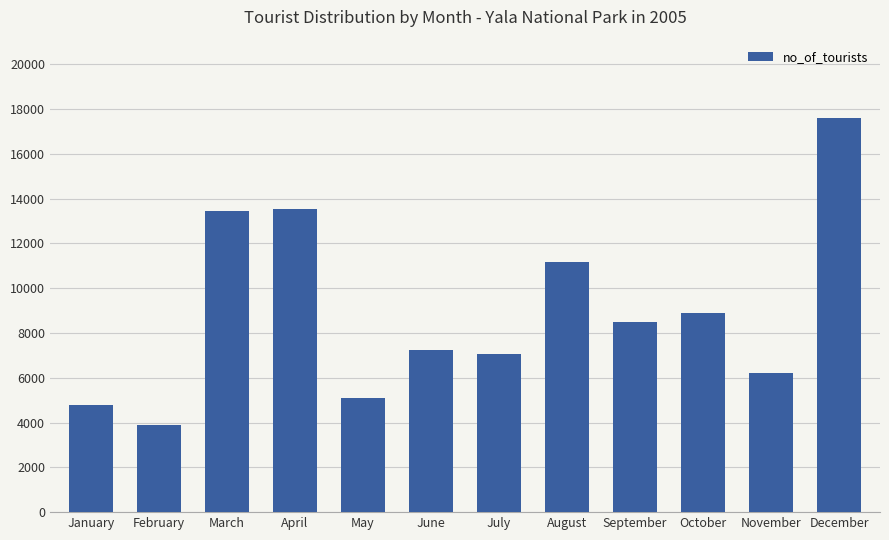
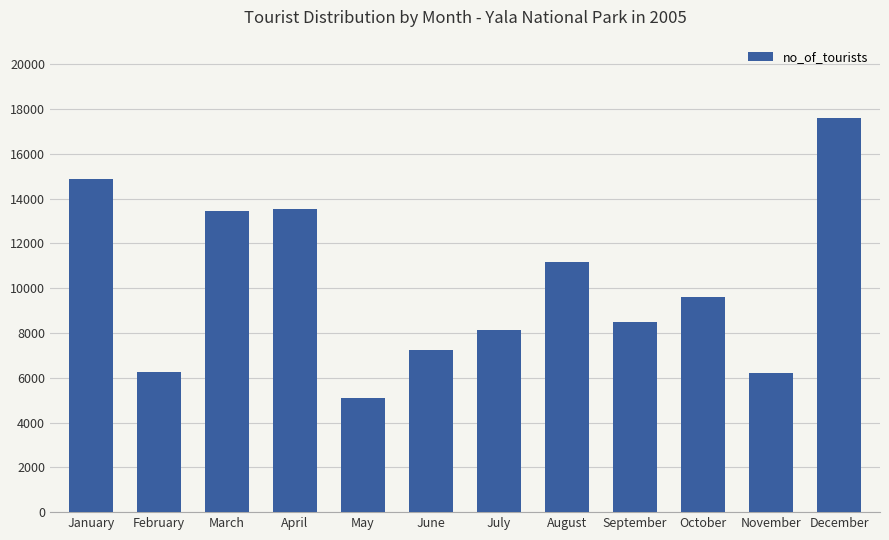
January: 4800 -> 14900
February: 3900 -> 6300
July: 7100 -> 8100
October: 8900 -> 9600
